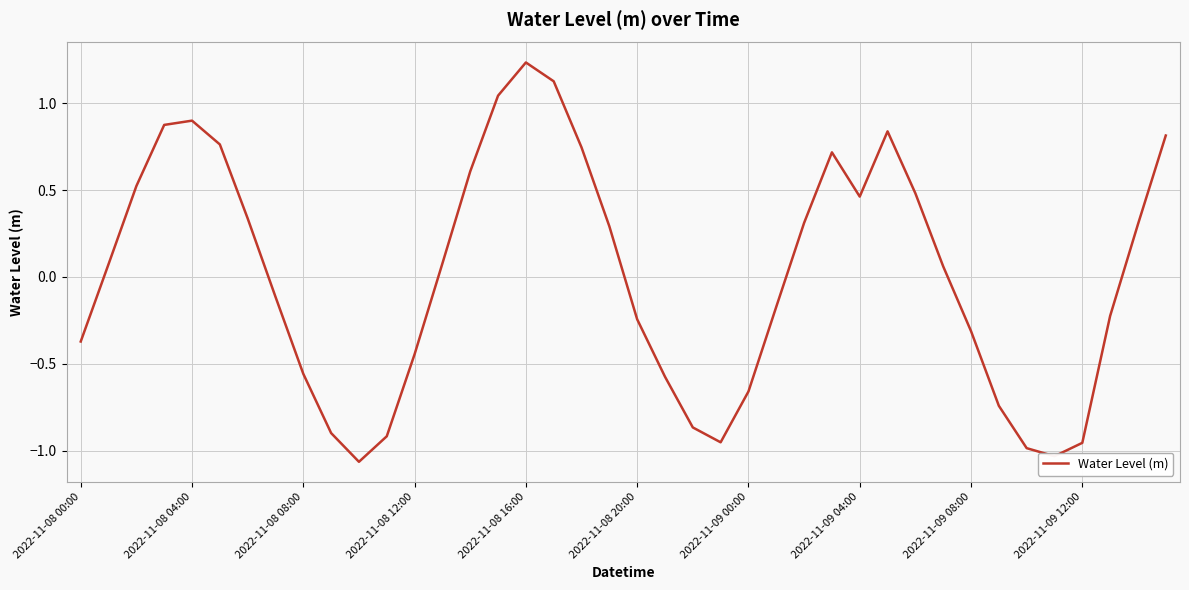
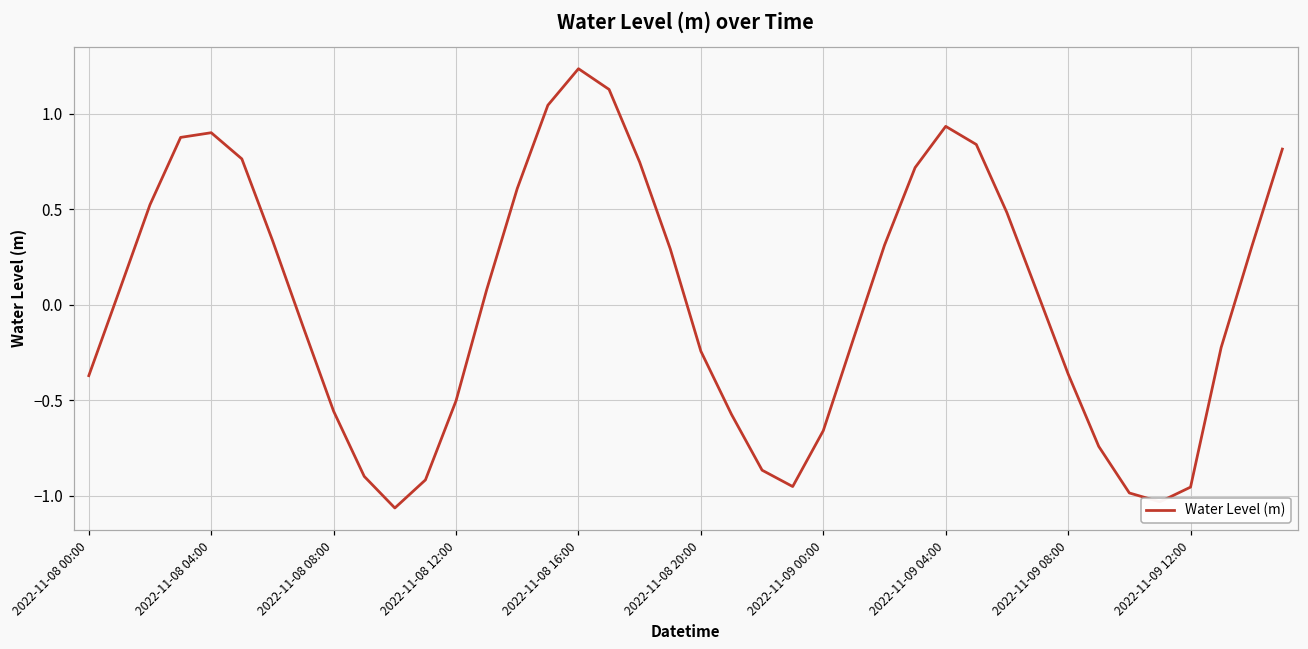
2022-11-08 12:00: -0.45 -> -0.50
2022-11-09 04:00: 0.46 -> 0.93
2022-11-09 08:00: -0.31 -> -0.36
